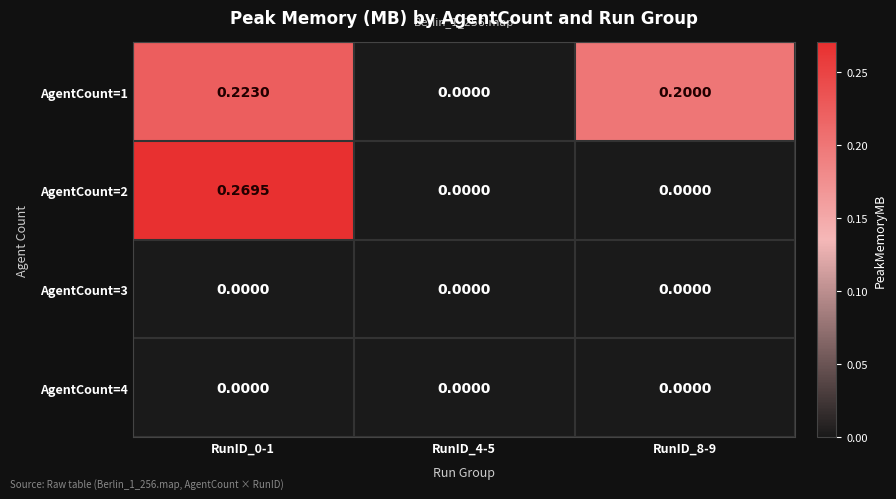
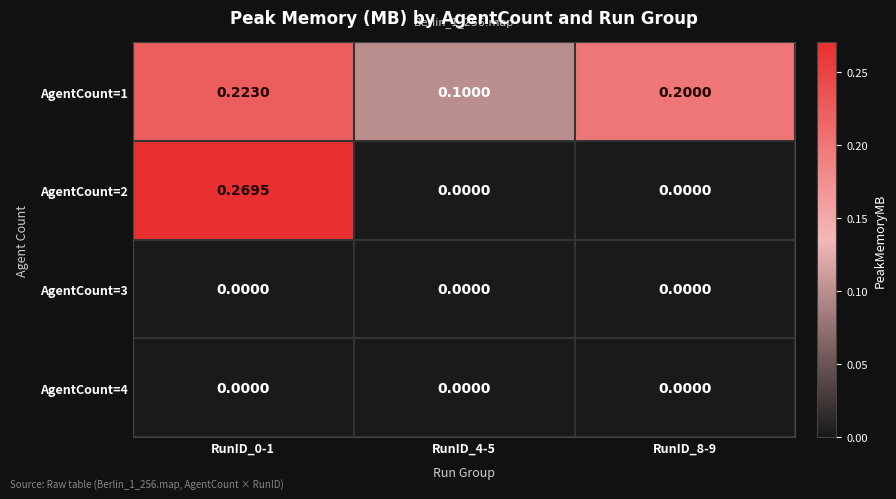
AgentCount=1, RunID_4-5: 0.0000 -> 0.1000
